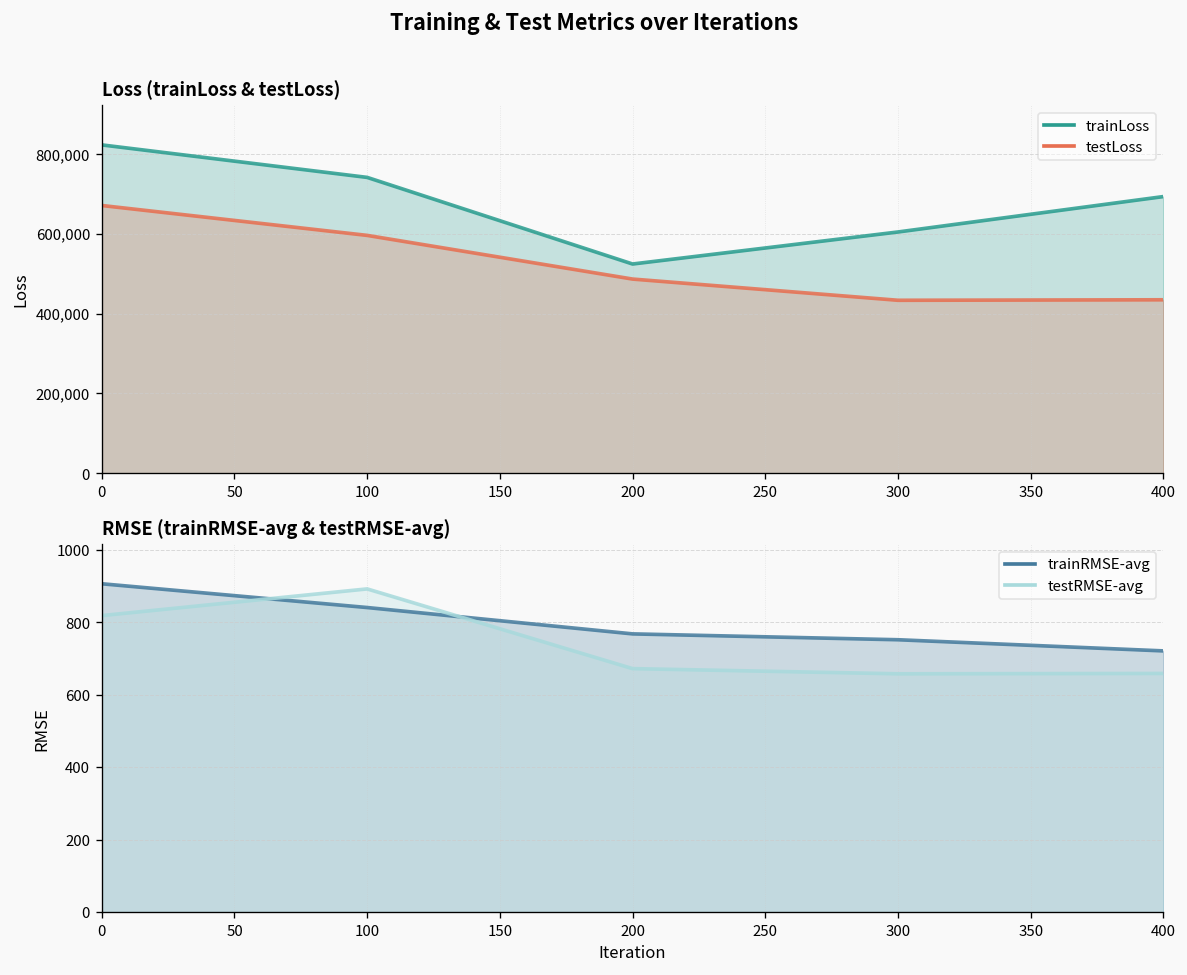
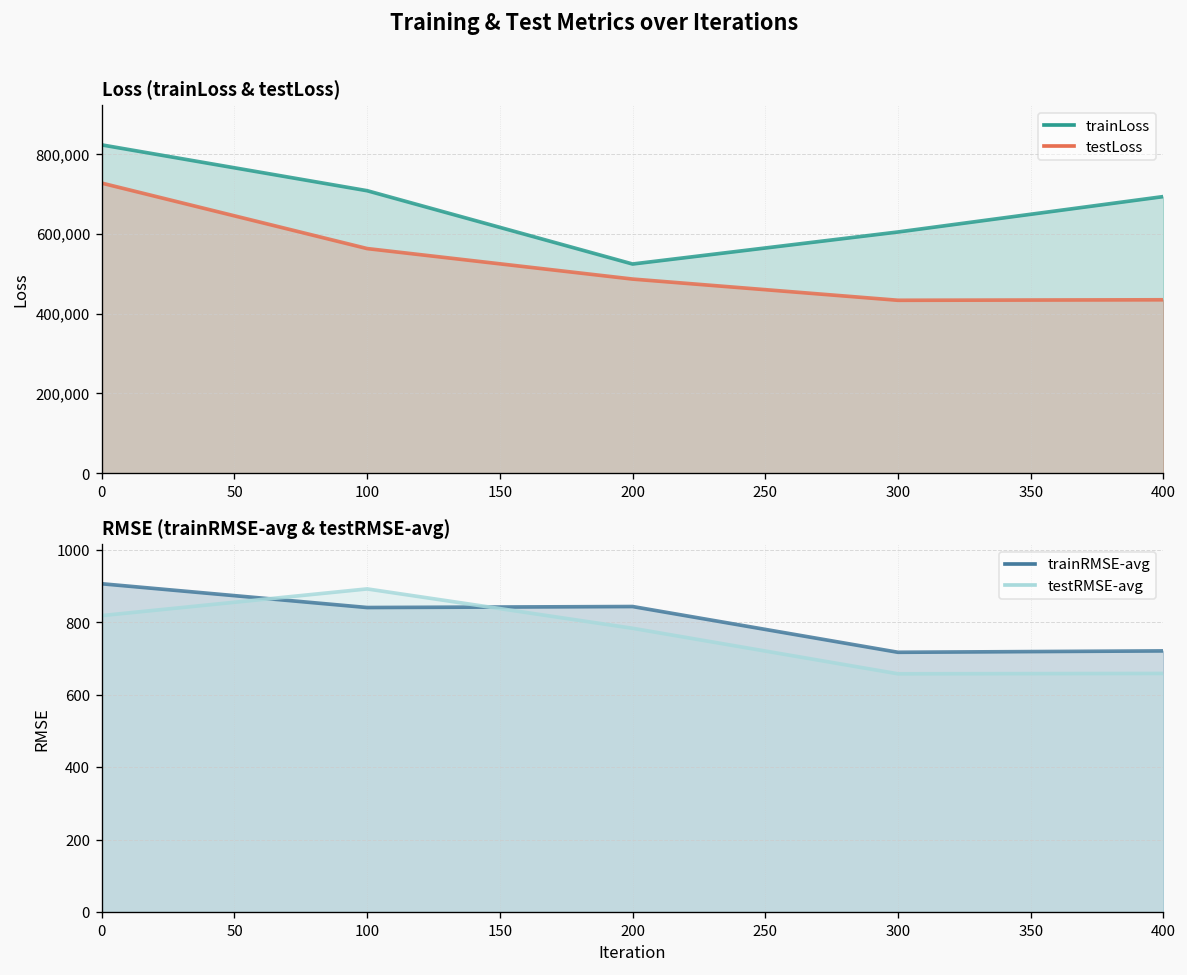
Loss (trainLoss & testLoss), testLoss, 0: 670,000 -> 730,000
Loss (trainLoss & testLoss), trainLoss, 100: 740,000 -> 710,000
Loss (trainLoss & testLoss), testLoss, 100: 600,000 -> 560,000
RMSE (trainRMSE-avg & testRMSE-avg), trainRMSE-avg, 200: 770 -> 840
RMSE (trainRMSE-avg & testRMSE-avg), testRMSE-avg, 200: 670 -> 780
RMSE (trainRMSE-avg & testRMSE-avg), trainRMSE-avg, 300: 750 -> 720
